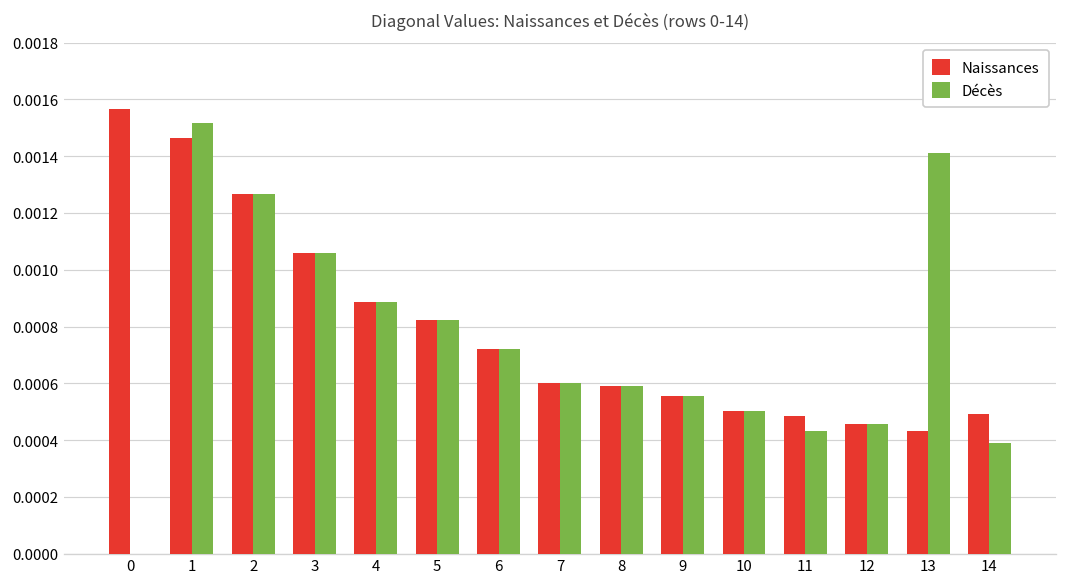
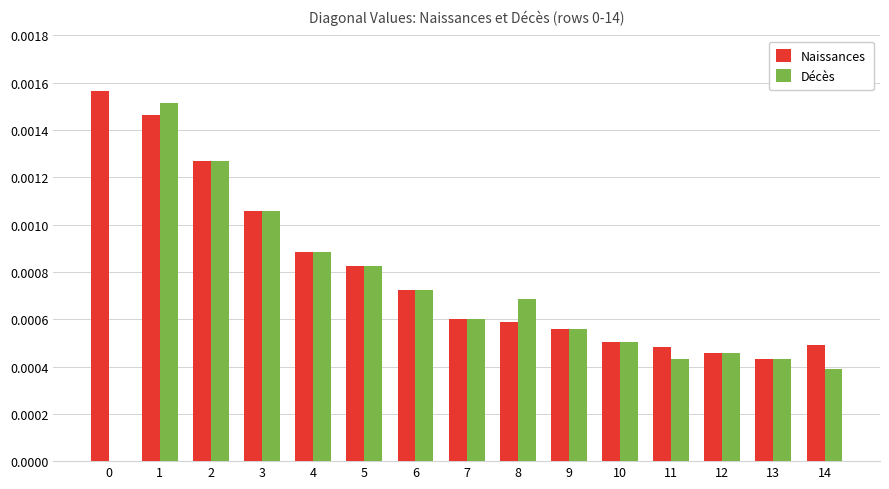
Décès, 8: 0.00059 -> 0.00068
Décès, 13: 0.00141 -> 0.00043
